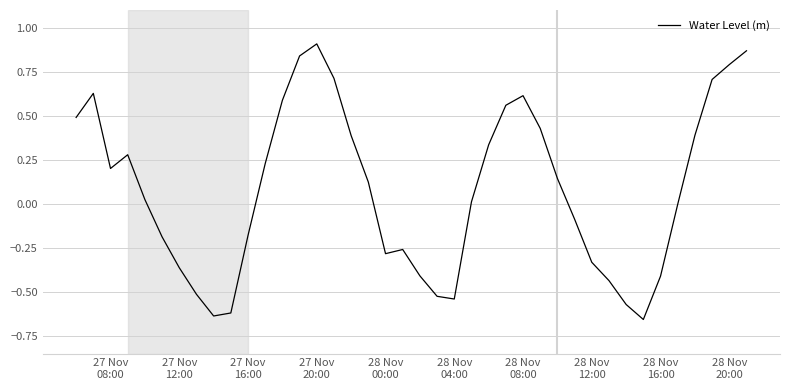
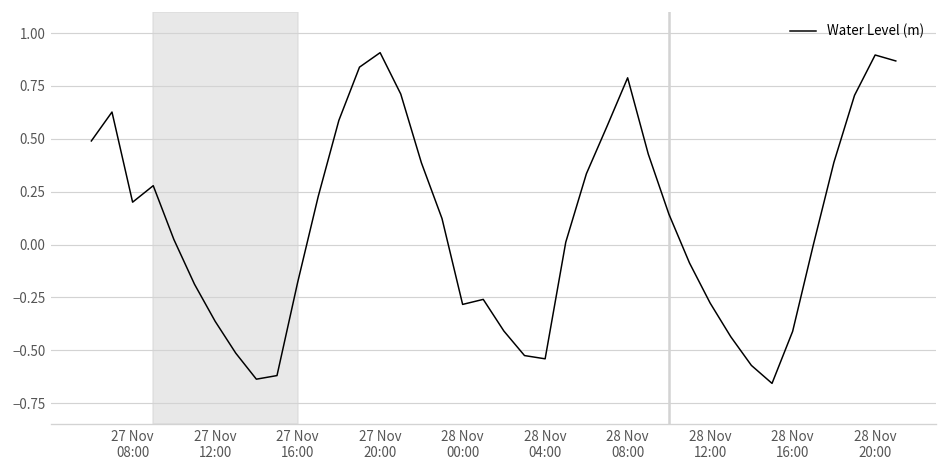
28 Nov 08:00: 0.61 -> 0.79
28 Nov 12:00: -0.33 -> -0.28
28 Nov 20:00: 0.79 -> 0.90
